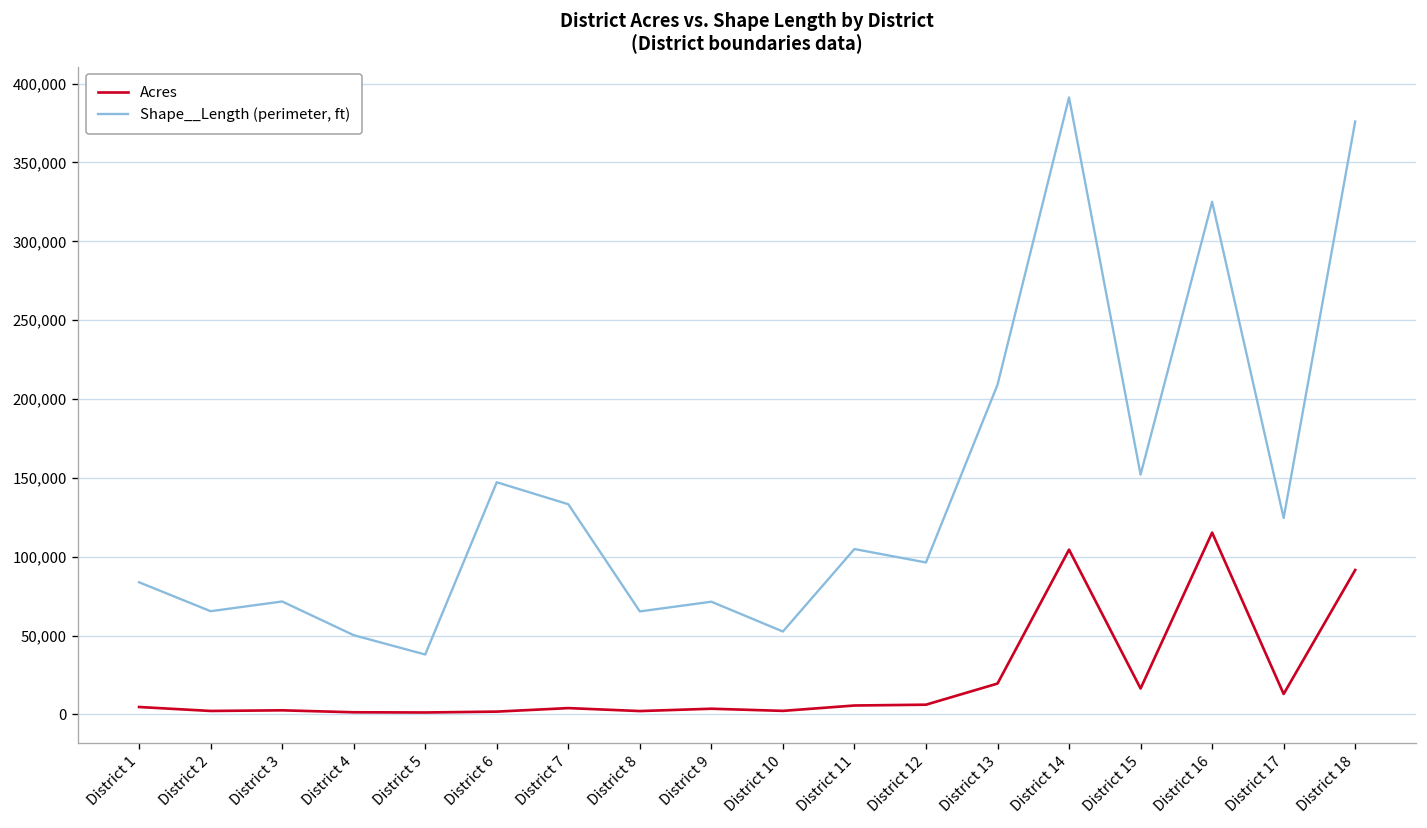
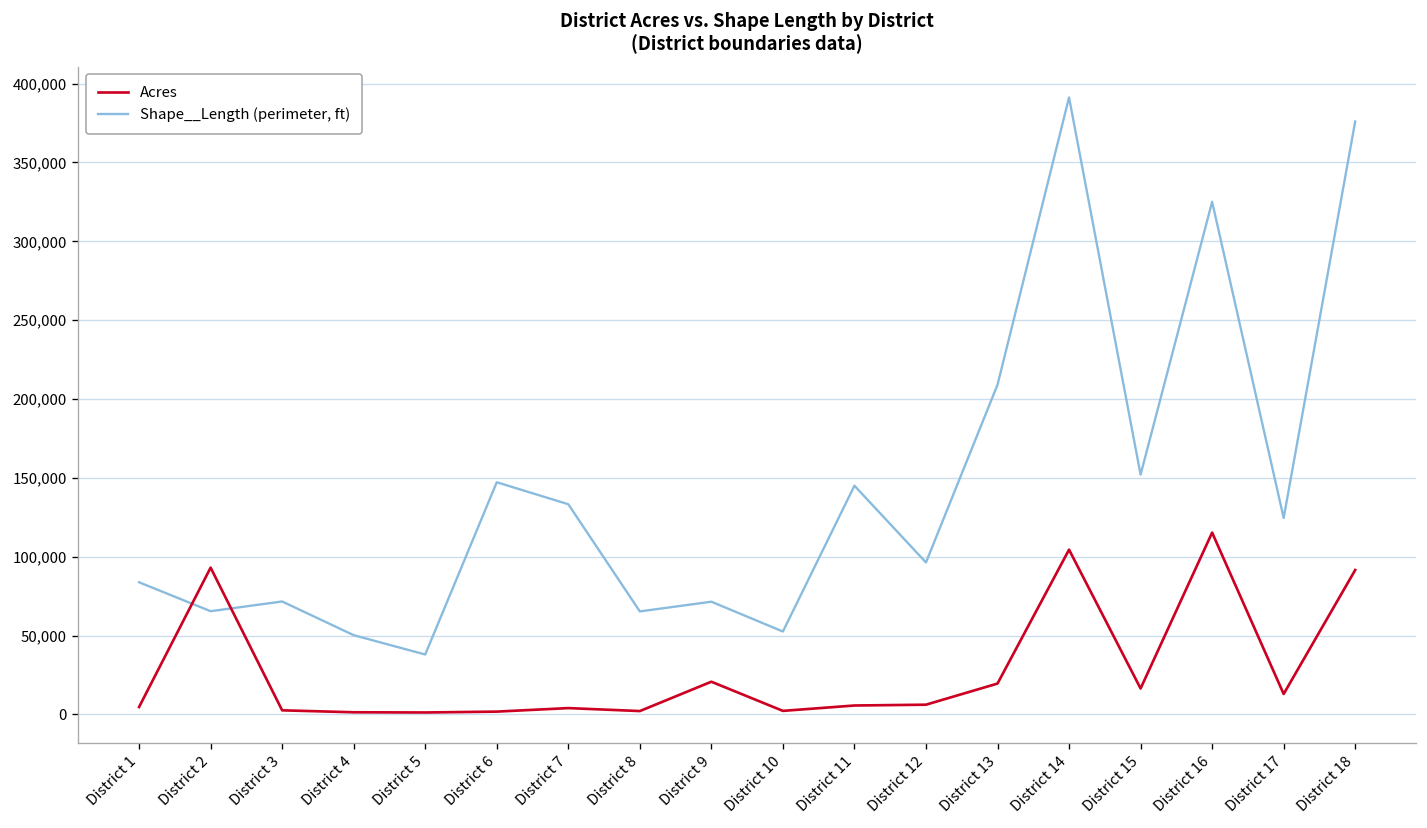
Acres, District 2: 2,000 -> 93,000
Acres, District 9: 4,000 -> 21,000
Shape__Length (perimeter, ft), District 11: 105,000 -> 145,000
